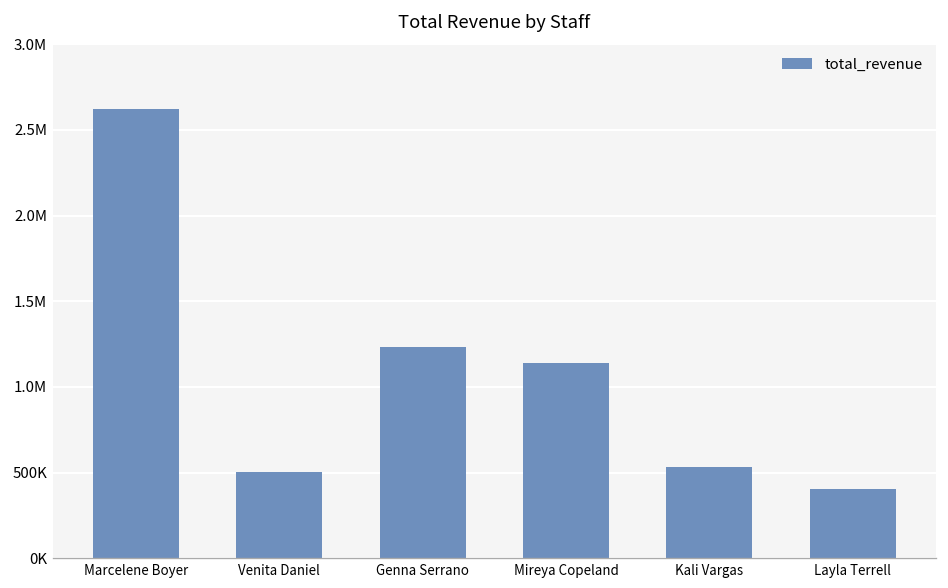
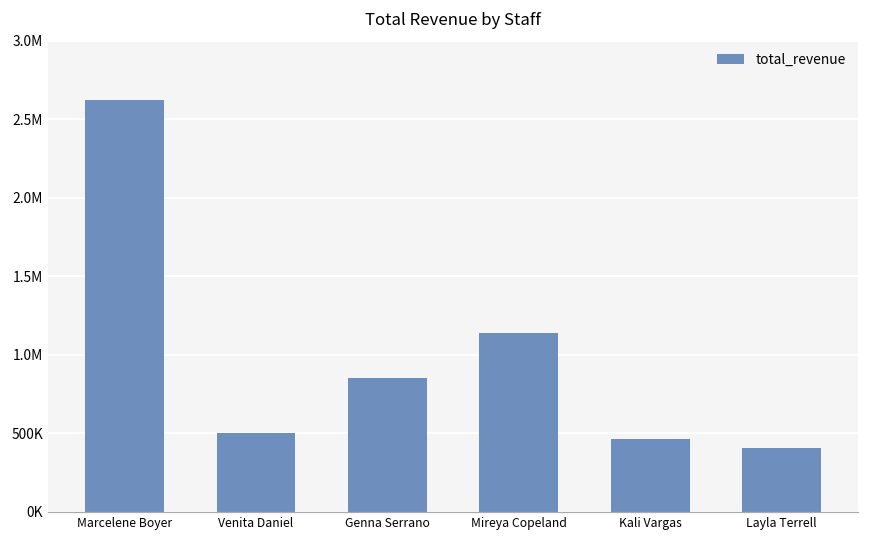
Genna Serrano: 1230000 -> 850000
Kali Vargas: 530000 -> 460000
